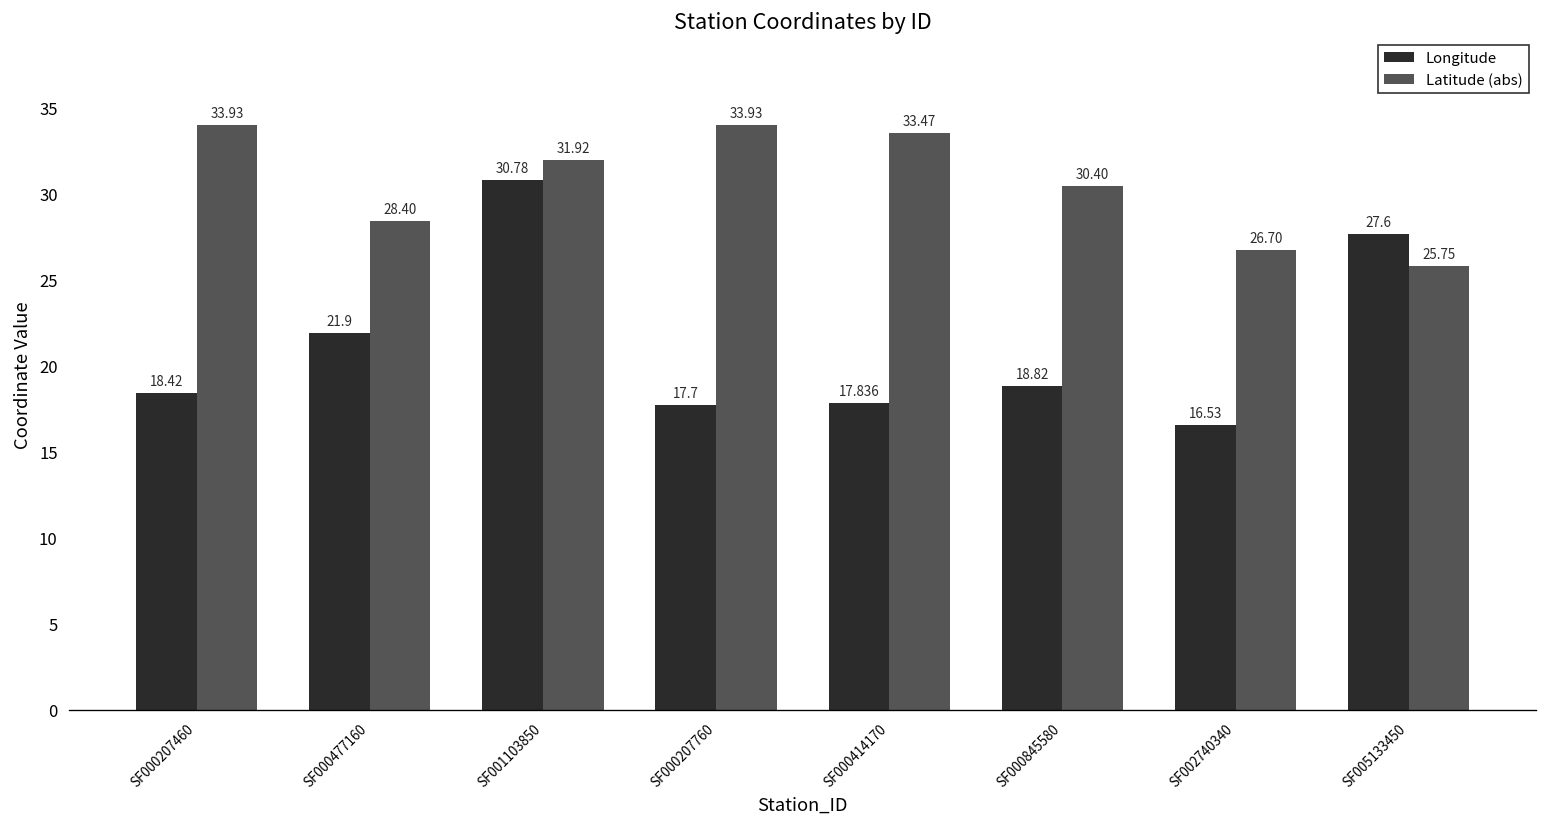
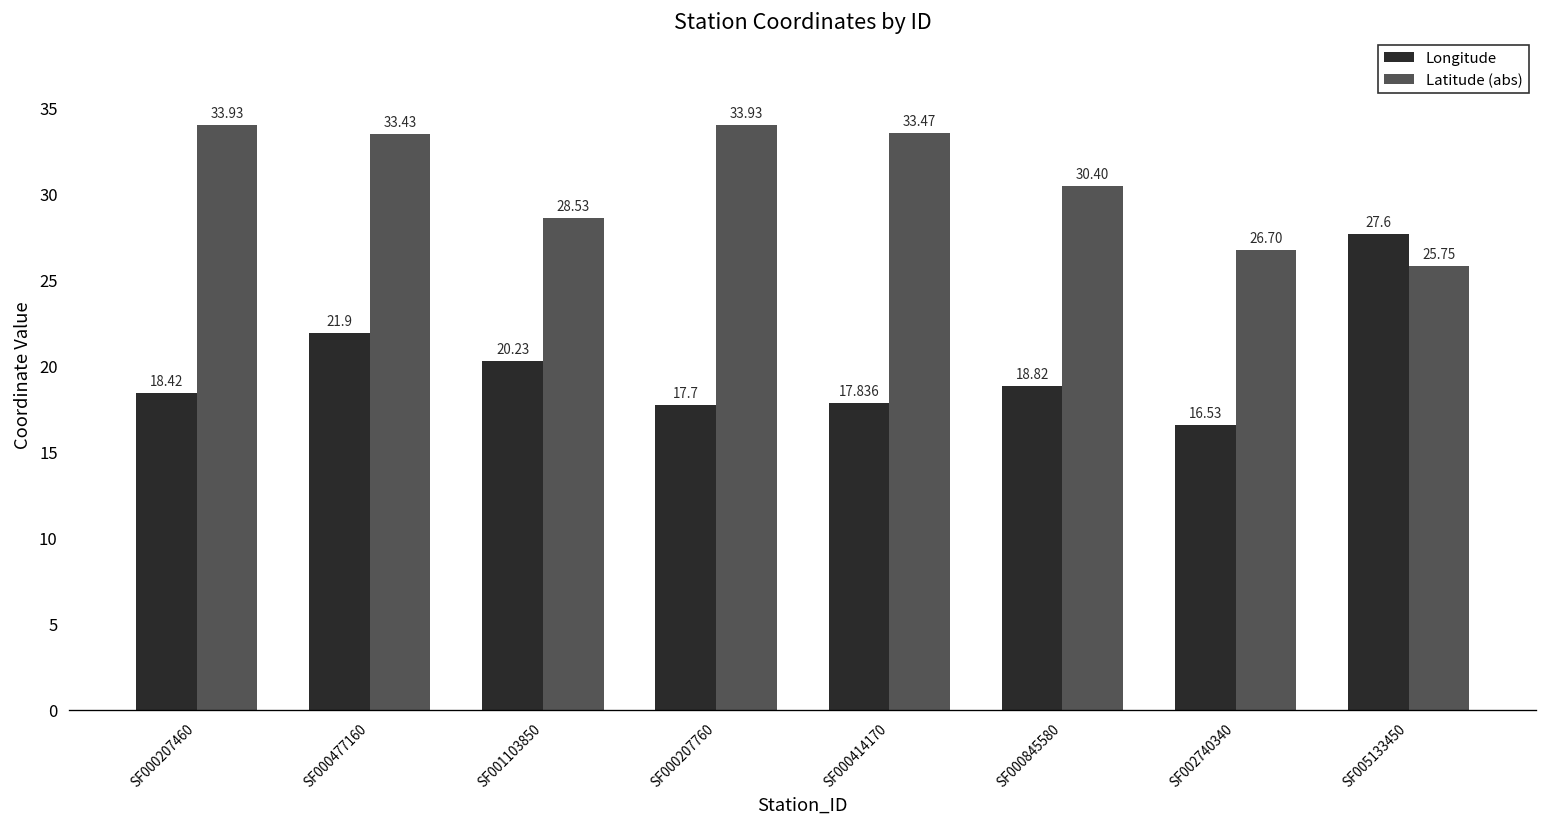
Latitude (abs), SF000477160: 28.40 -> 33.43
Longitude, SF001103850: 30.78 -> 20.23
Latitude (abs), SF001103850: 31.92 -> 28.53
